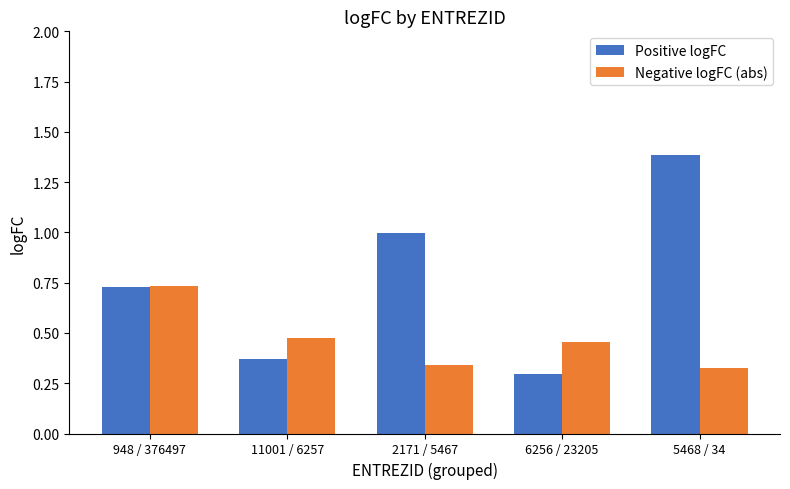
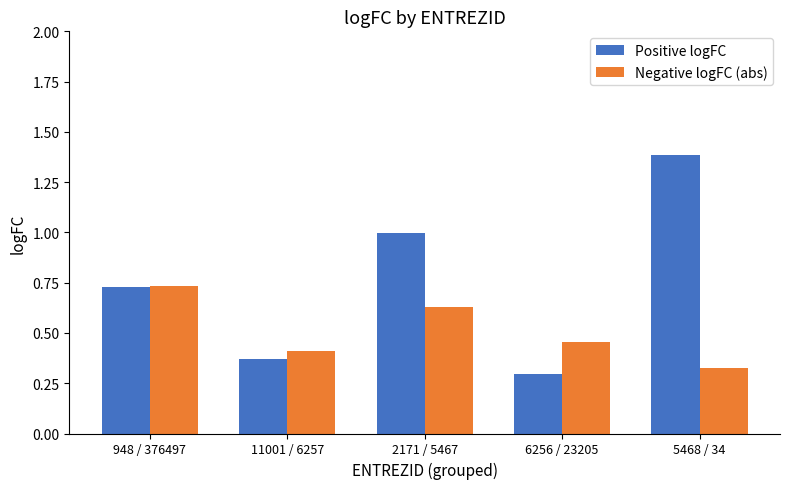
Negative logFC (abs), 11001 / 6257: 0.47 -> 0.41
Negative logFC (abs), 2171 / 5467: 0.34 -> 0.63
